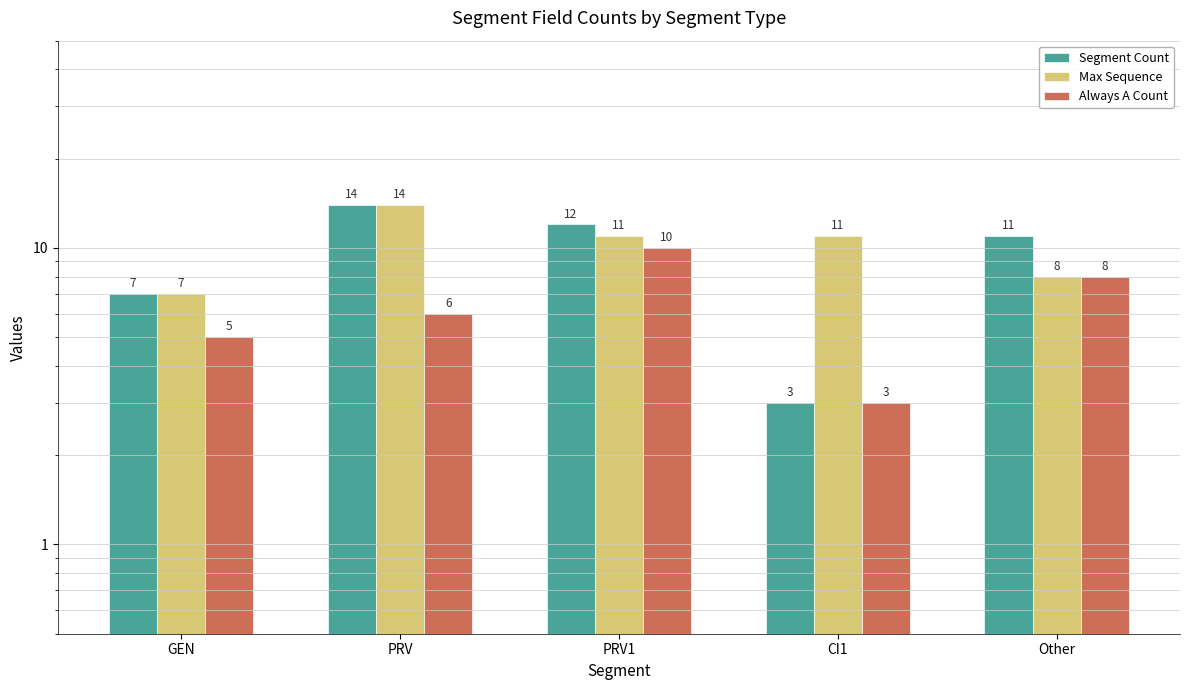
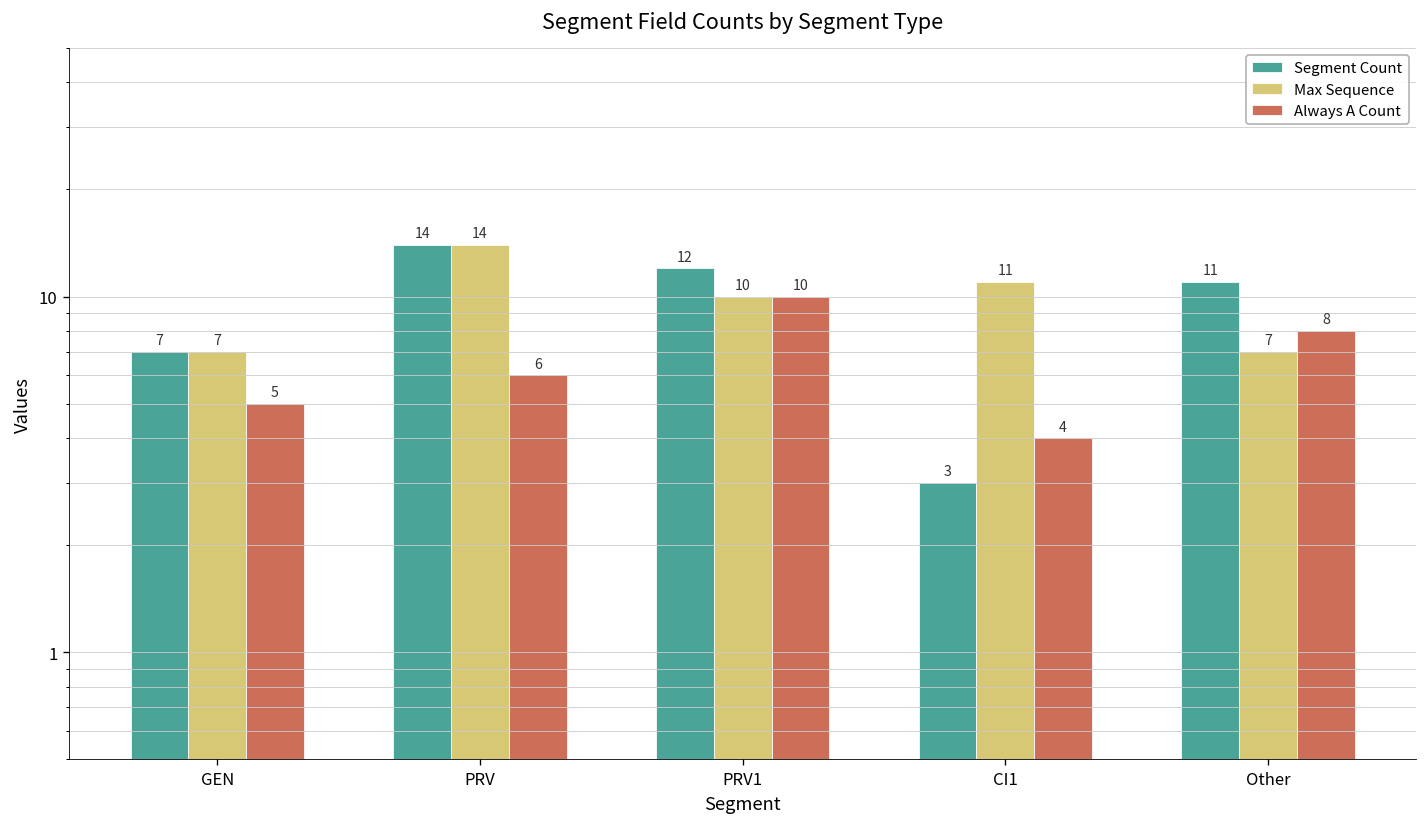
Max Sequence, PRV1: 11 -> 10
Always A Count, CI1: 3 -> 4
Max Sequence, Other: 8 -> 7
